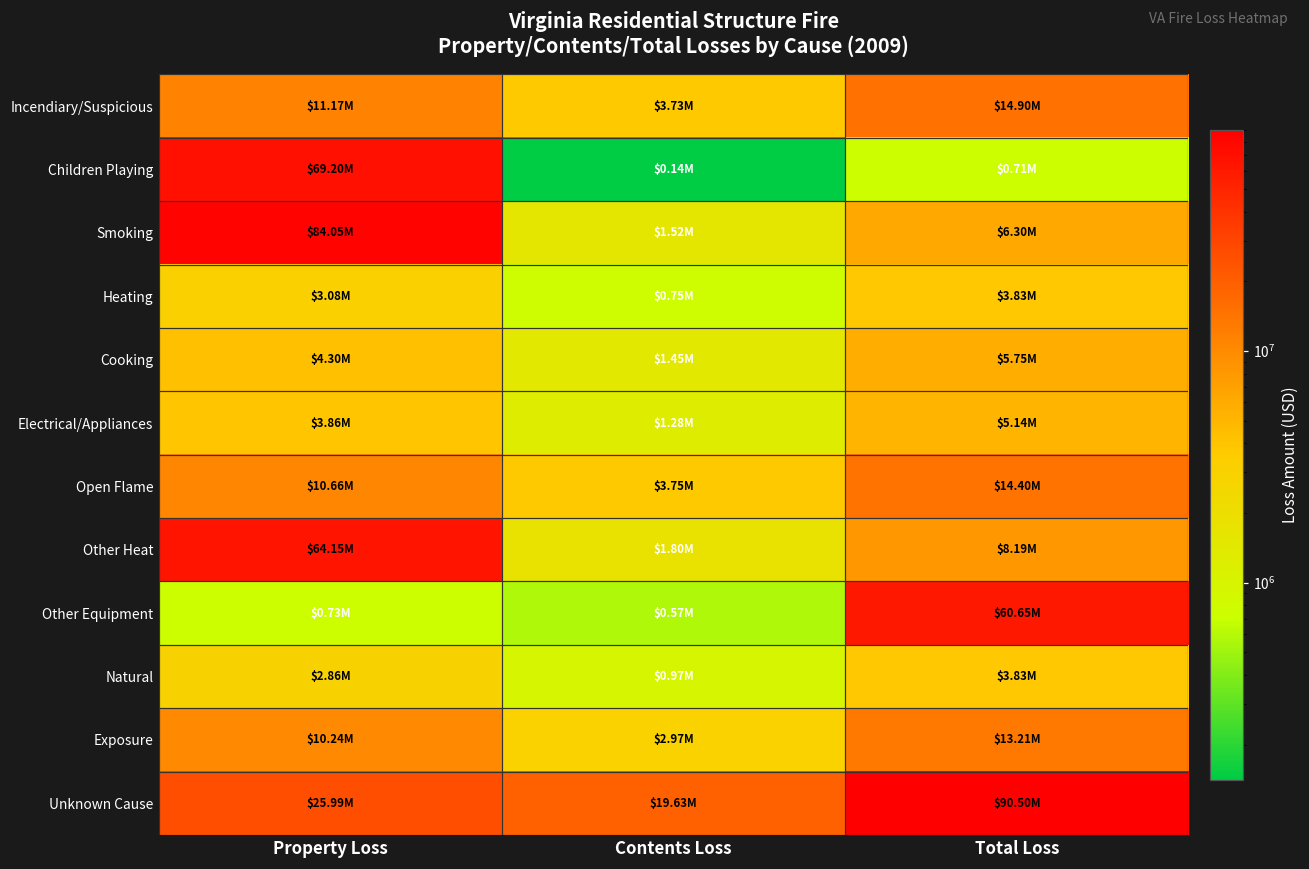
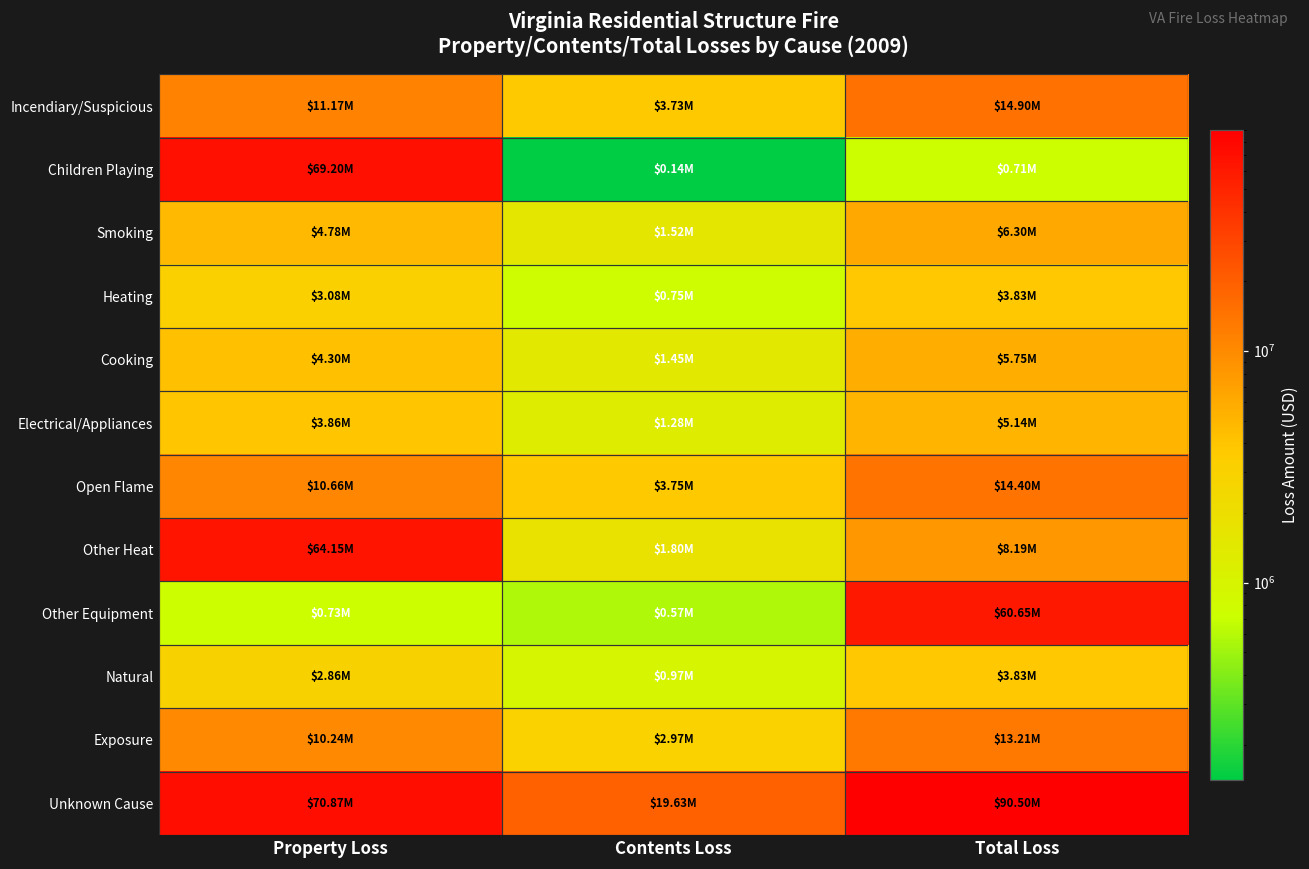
Smoking, Property Loss: $84.05M -> $4.78M
Unknown Cause, Property Loss: $25.99M -> $70.87M
